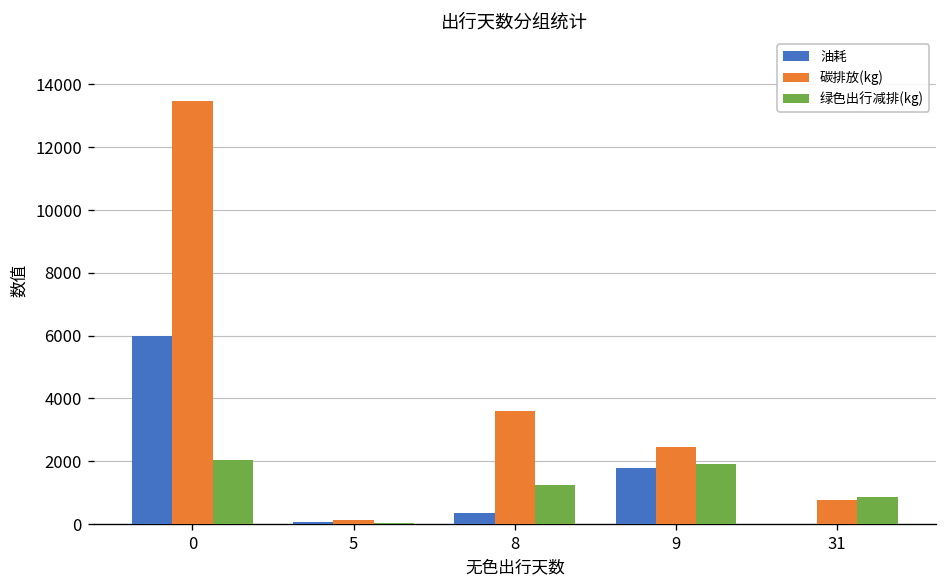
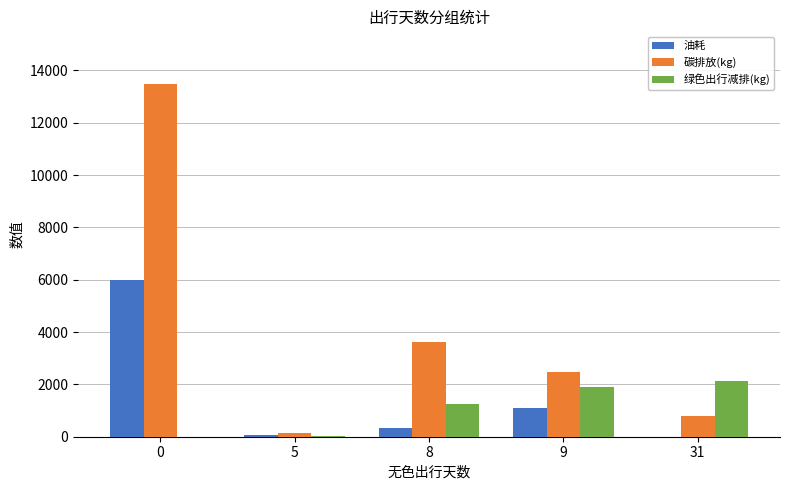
绿色出行减排(kg), 0: 2000 -> 0
油耗, 9: 1800 -> 1100
绿色出行减排(kg), 31: 900 -> 2100
